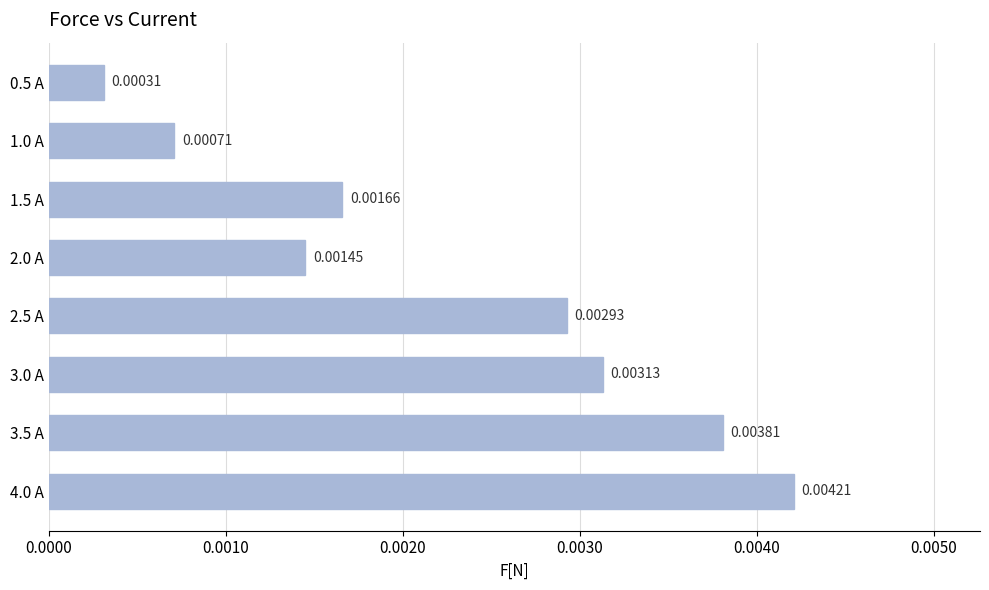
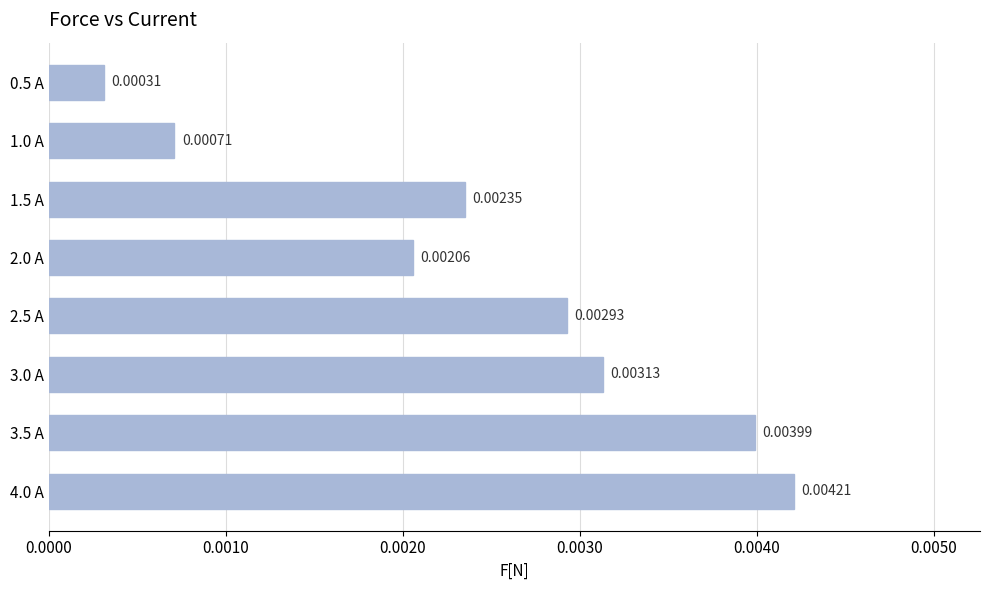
1.5 A: 0.00166 -> 0.00235
2.0 A: 0.00145 -> 0.00206
3.5 A: 0.00381 -> 0.00399
